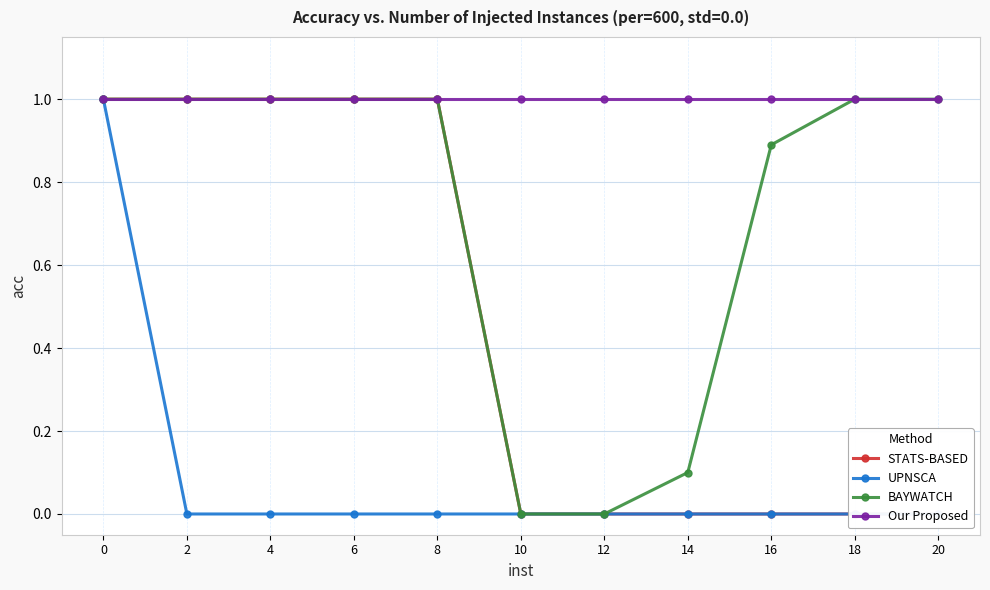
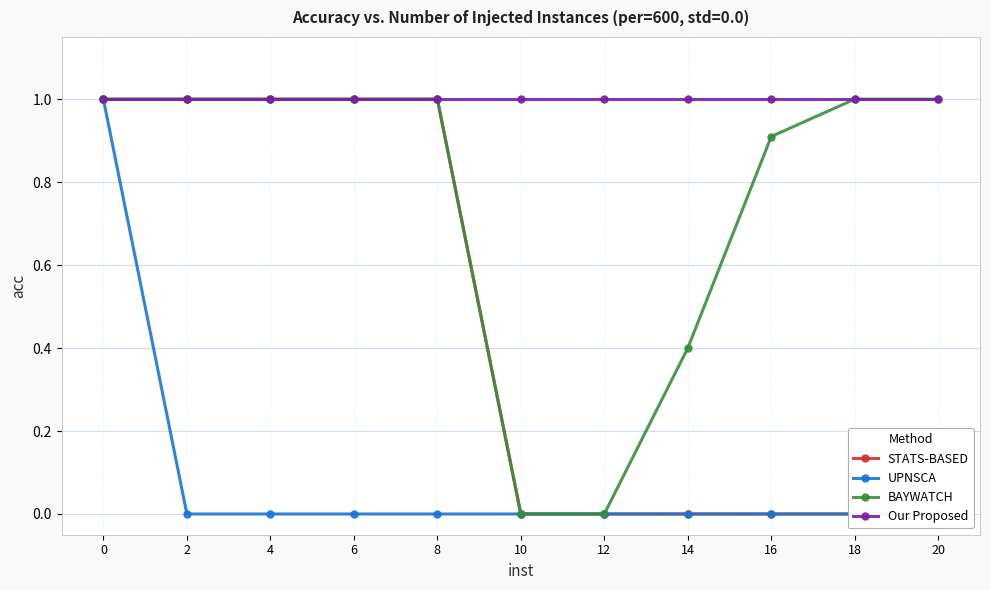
BAYWATCH, 14: 0.1 -> 0.4
BAYWATCH, 16: 0.89 -> 0.91
